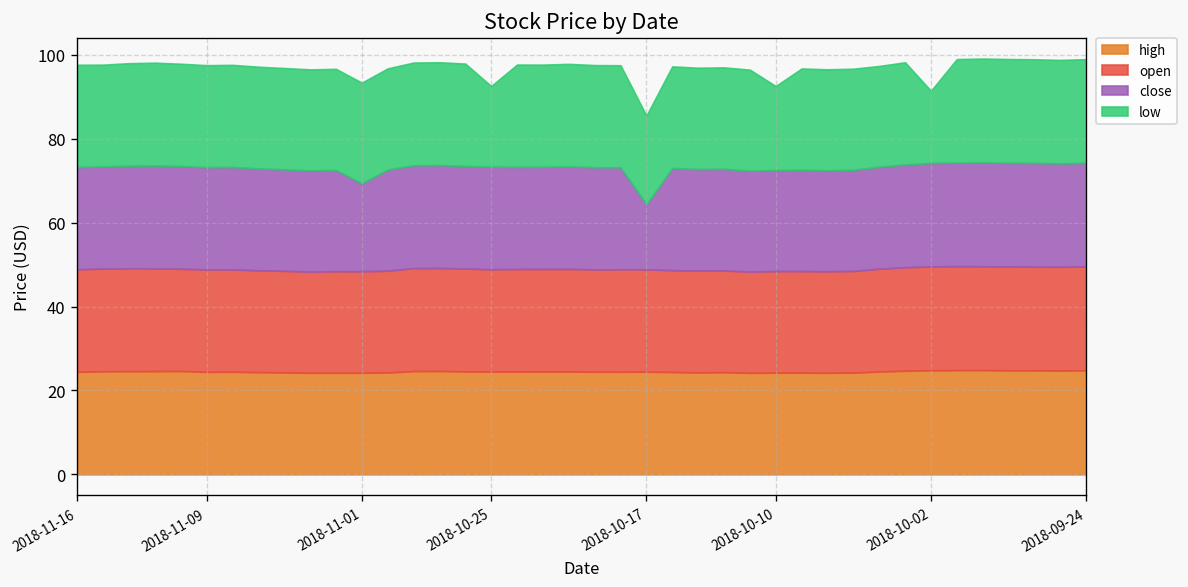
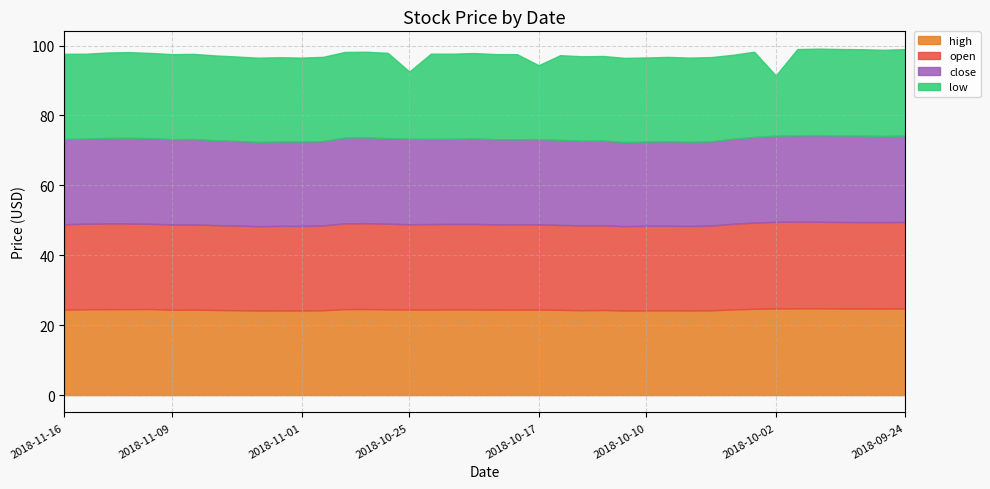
close, 2018-11-01: 21 -> 24
close, 2018-10-17: 15 -> 24
low, 2018-10-10: 20 -> 24
